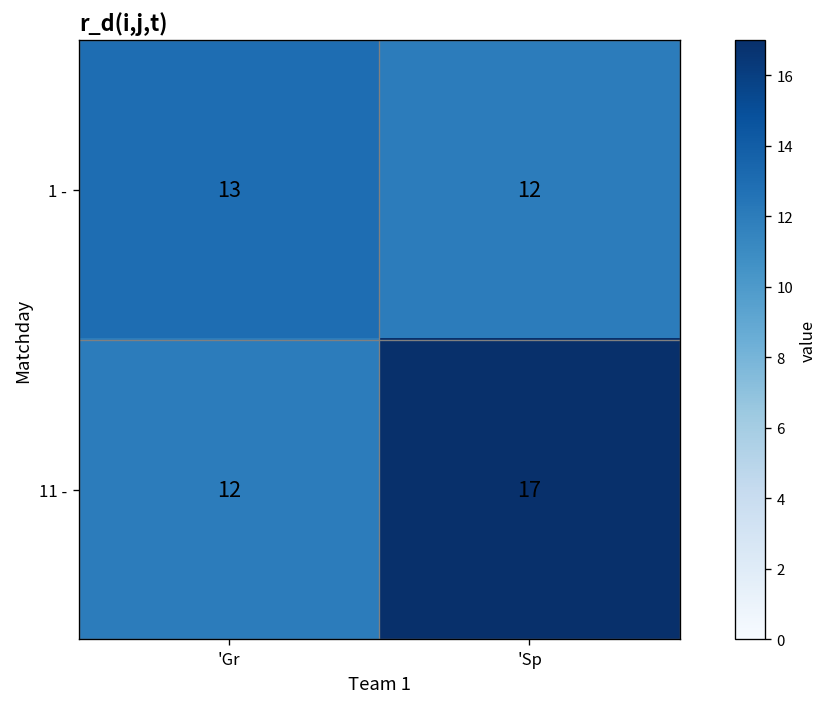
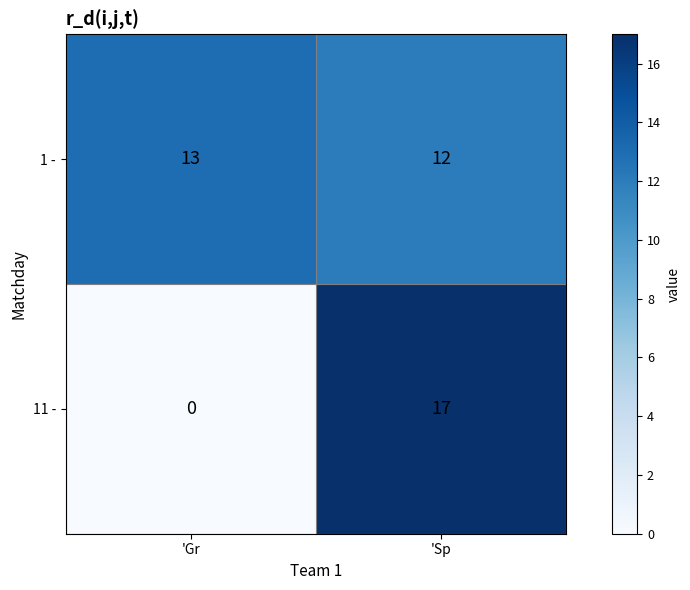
11 -, 'Gr: 12 -> 0
